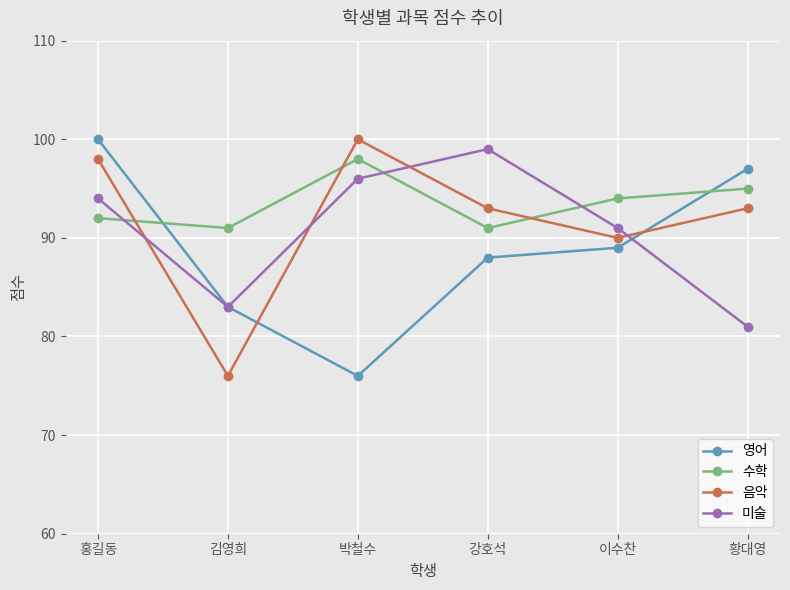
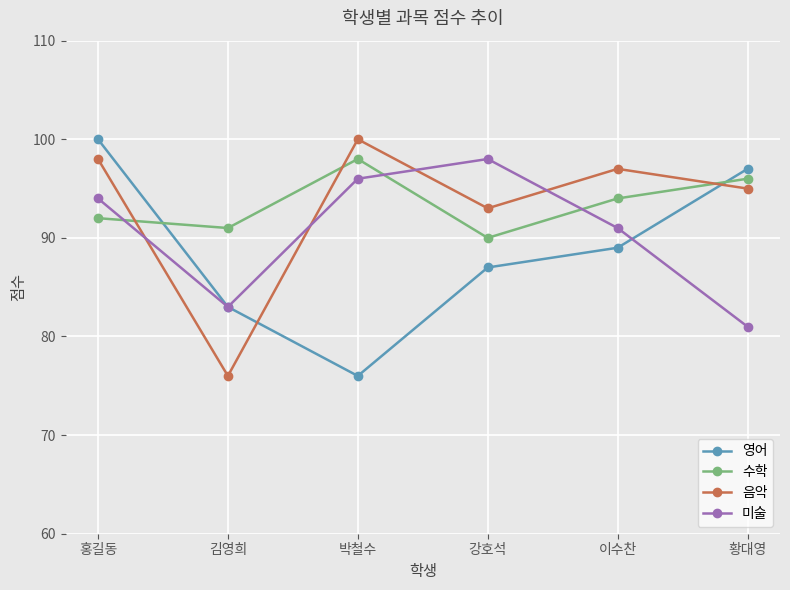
영어, 강호석: 88 -> 87
수학, 강호석: 91 -> 90
미술, 강호석: 99 -> 98
음악, 이수찬: 90 -> 97
수학, 황대영: 95 -> 96
음악, 황대영: 93 -> 95
